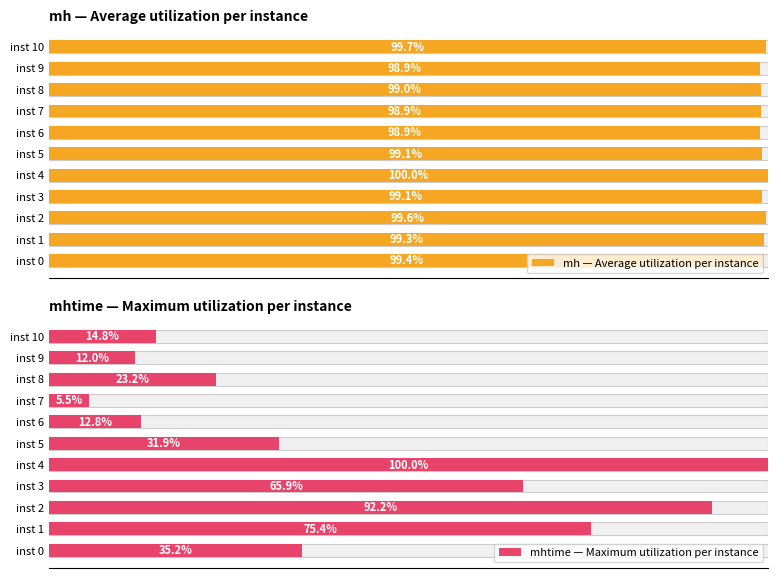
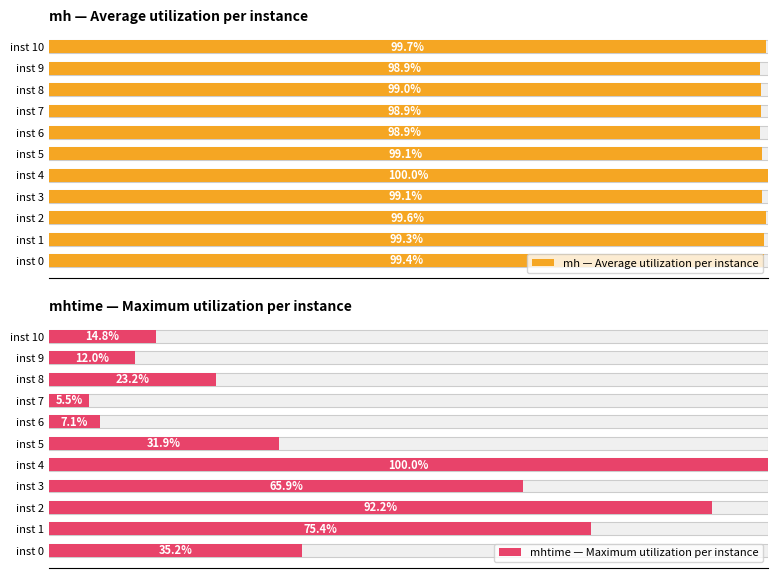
mhtime — Maximum utilization per instance, mhtime — Maximum utilization per instance, inst 6: 12.8% -> 7.1%
